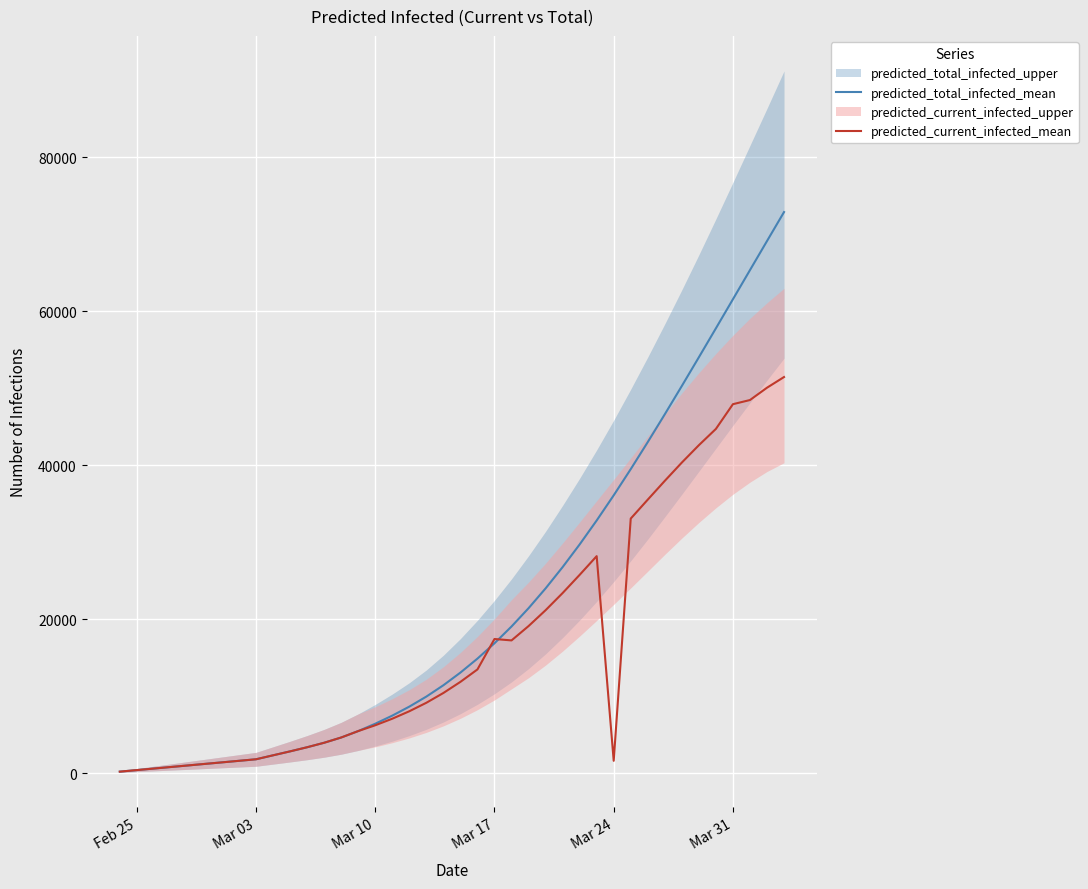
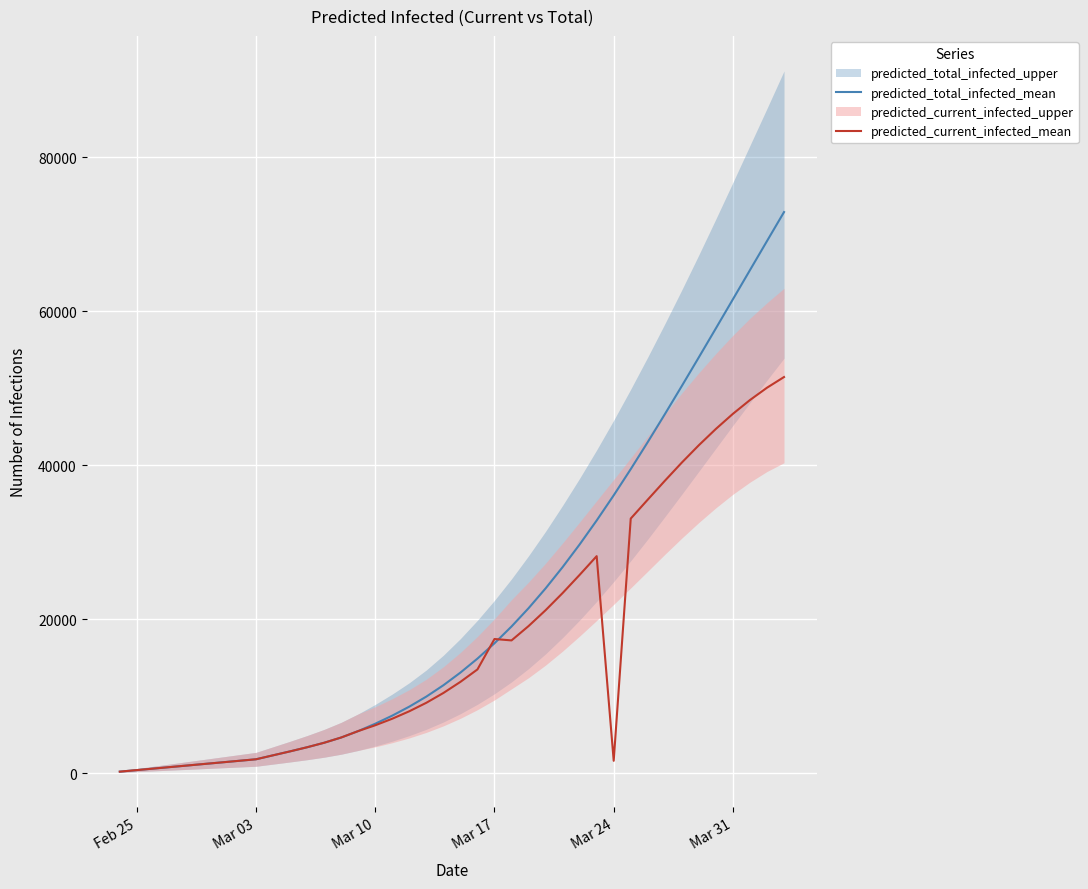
predicted_current_infected_mean, Mar 31: 48000 -> 47000
